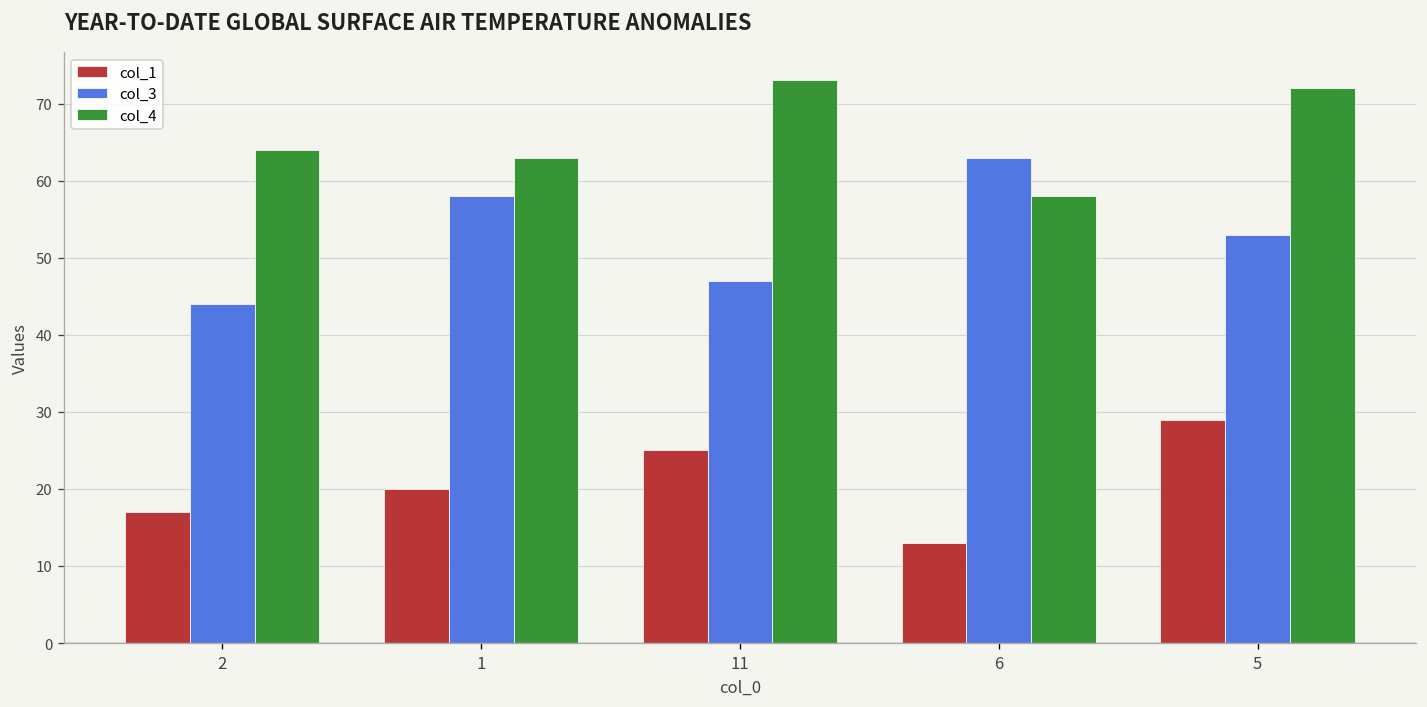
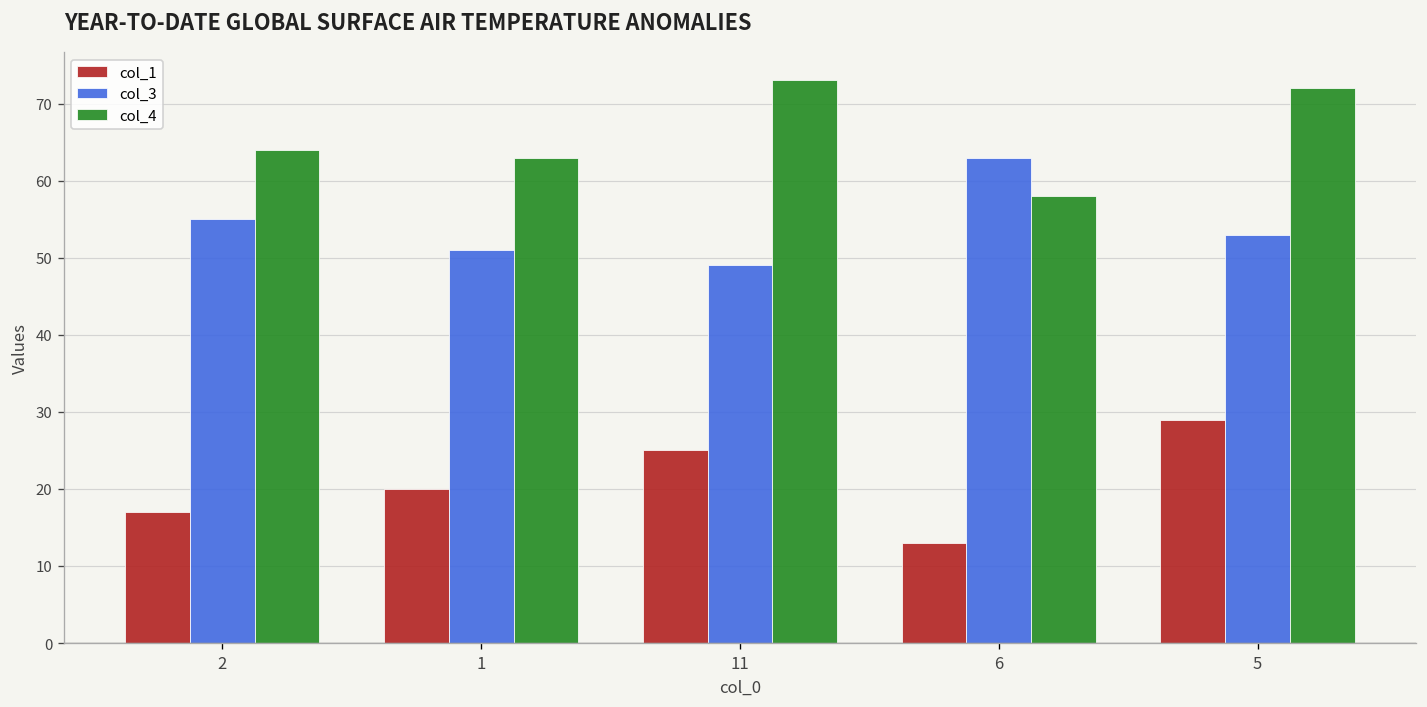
col_3, 2: 44 -> 55
col_3, 1: 58 -> 51
col_3, 11: 47 -> 49
